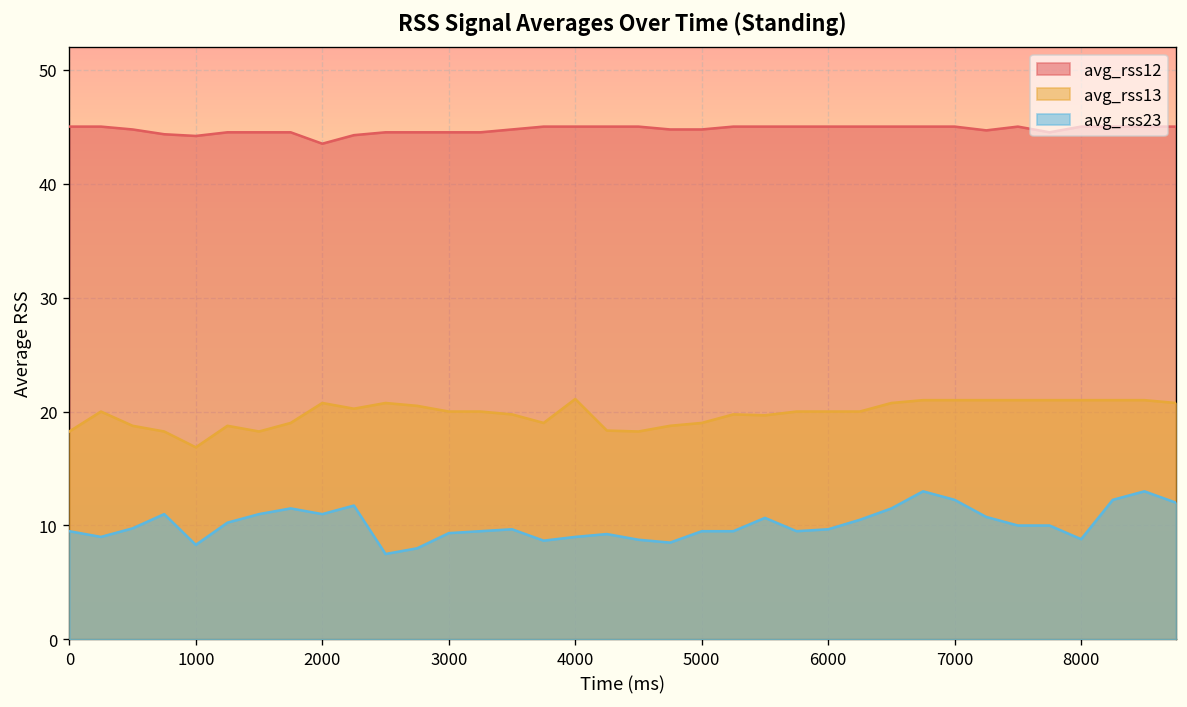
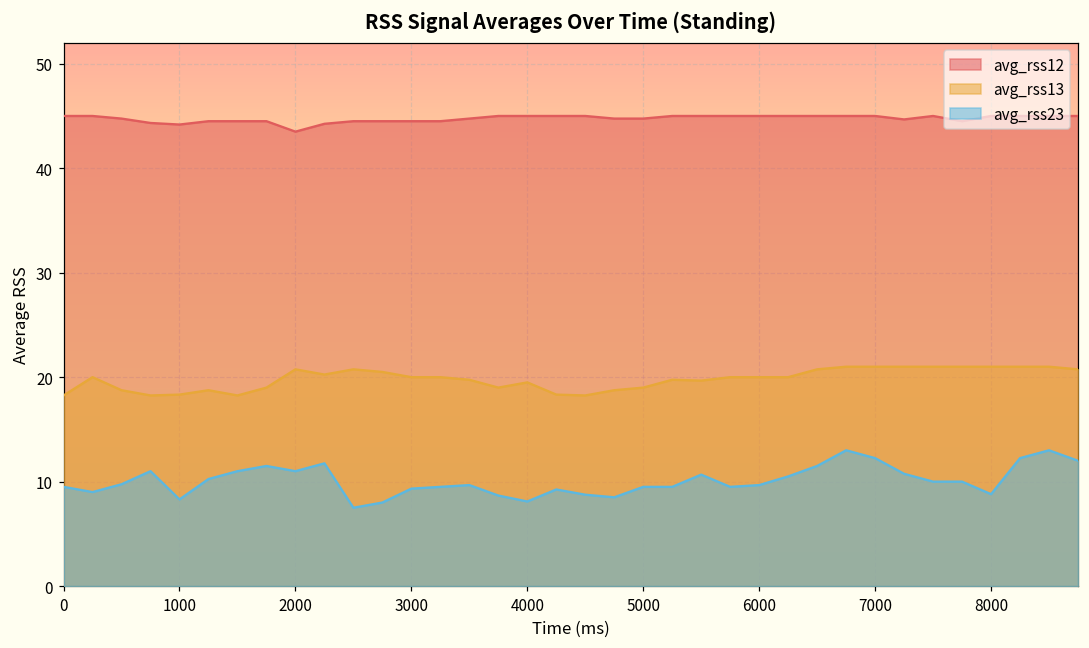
avg_rss13, 1000: 17 -> 18
avg_rss13, 4000: 21 -> 20
avg_rss23, 4000: 9 -> 8
